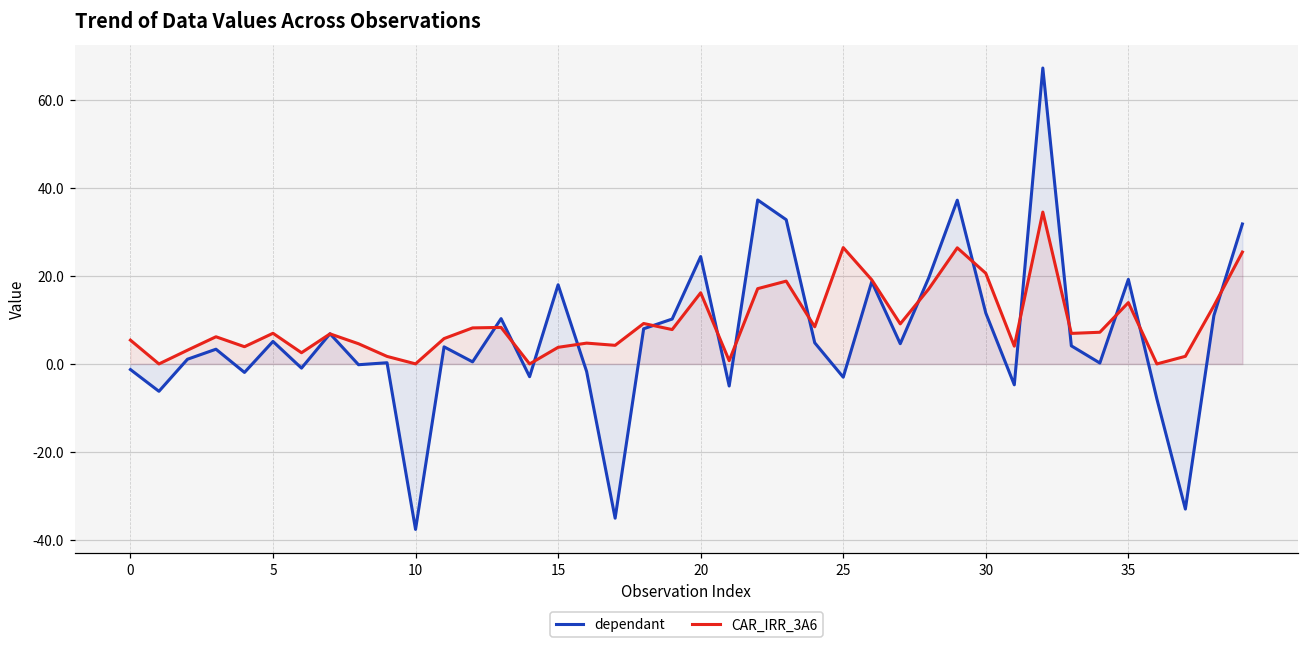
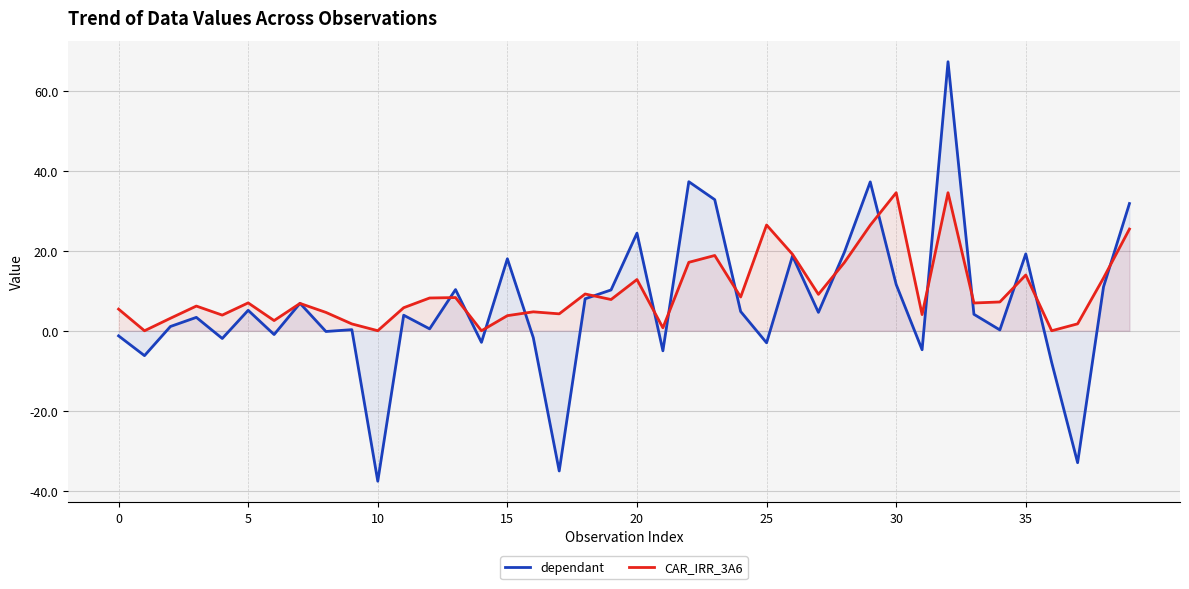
CAR_IRR_3A6, 20: 16 -> 13
CAR_IRR_3A6, 30: 21 -> 34
